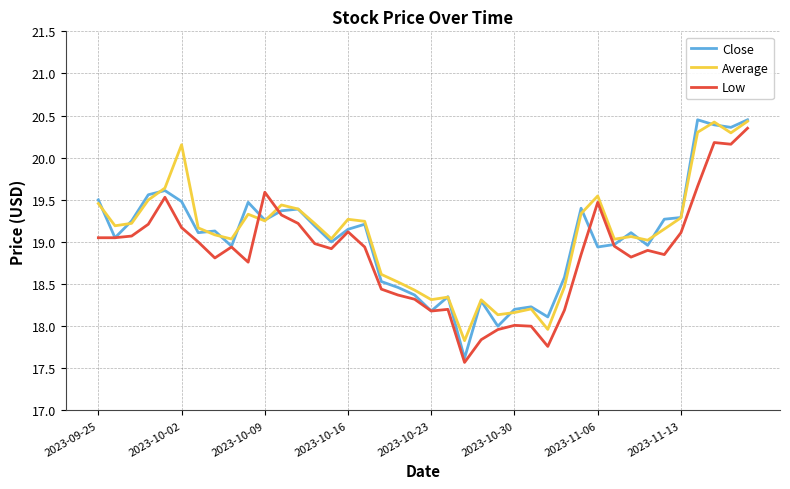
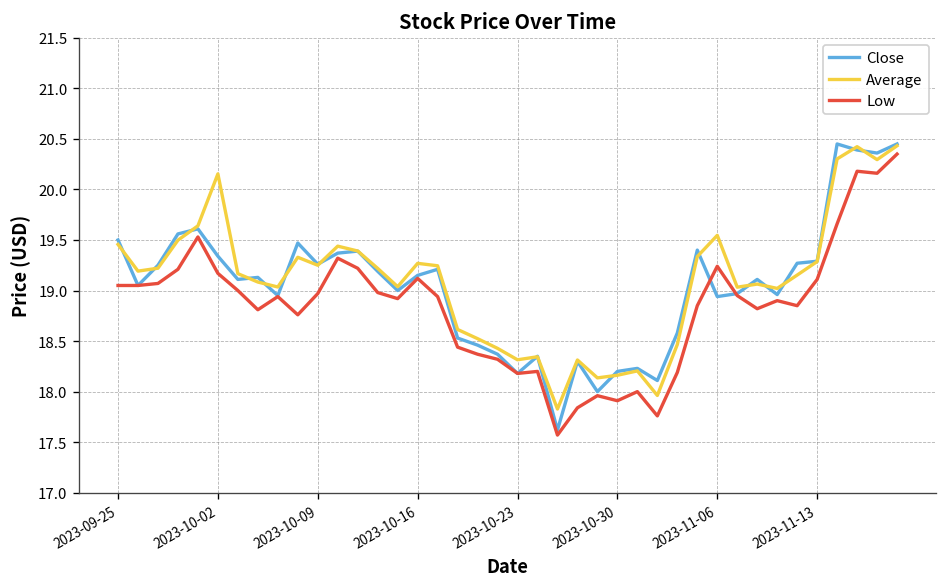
Close, 2023-10-02: 19.5 -> 19.3
Low, 2023-10-09: 19.6 -> 19.0
Low, 2023-10-30: 18.0 -> 17.9
Low, 2023-11-06: 19.5 -> 19.2
